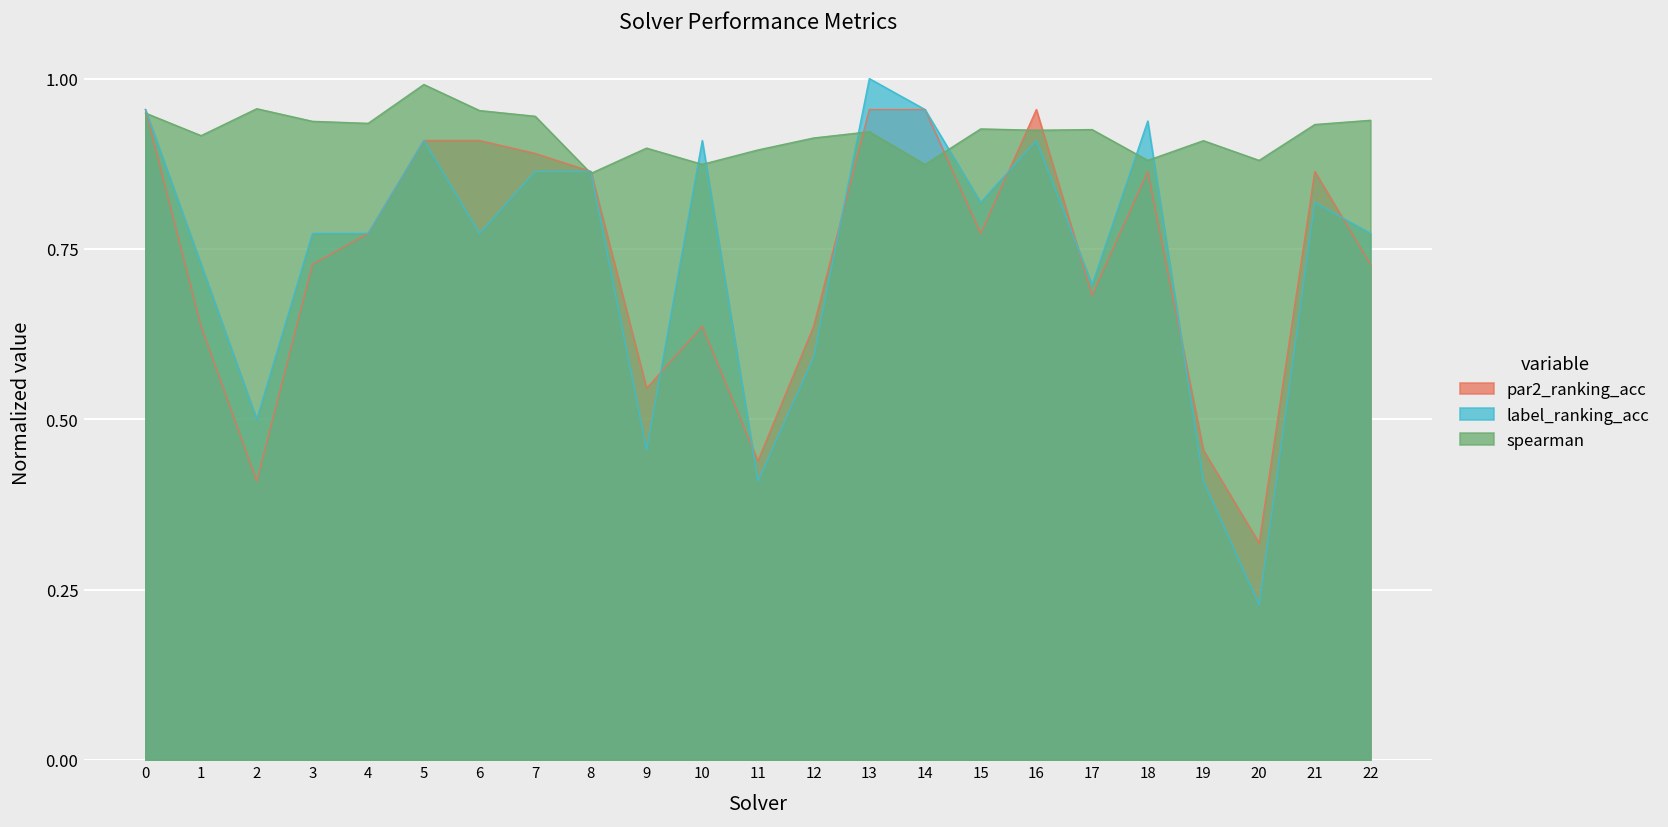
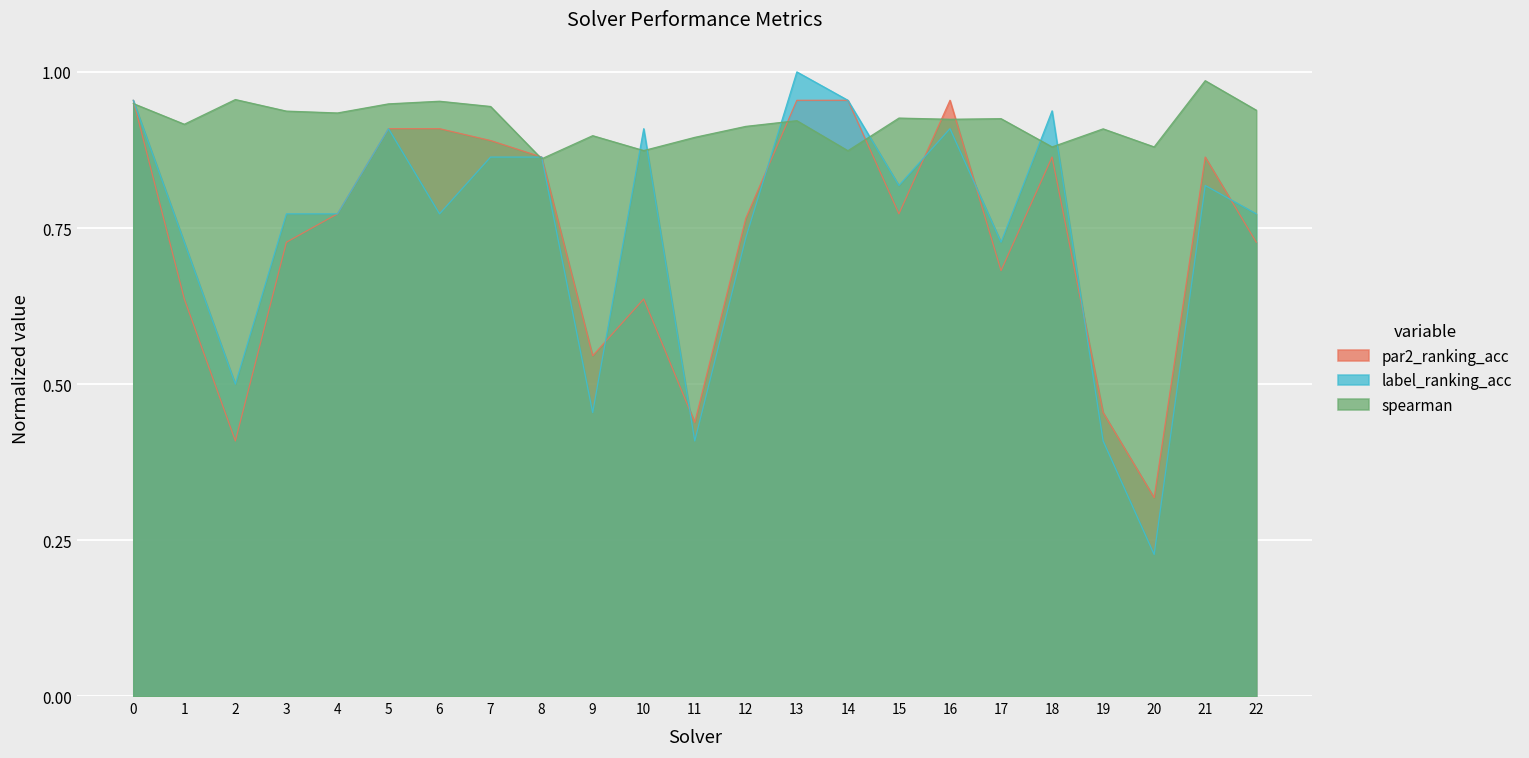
spearman, 5: 0.99 -> 0.95
par2_ranking_acc, 12: 0.64 -> 0.77
label_ranking_acc, 12: 0.59 -> 0.73
label_ranking_acc, 17: 0.70 -> 0.73
spearman, 21: 0.93 -> 0.99
